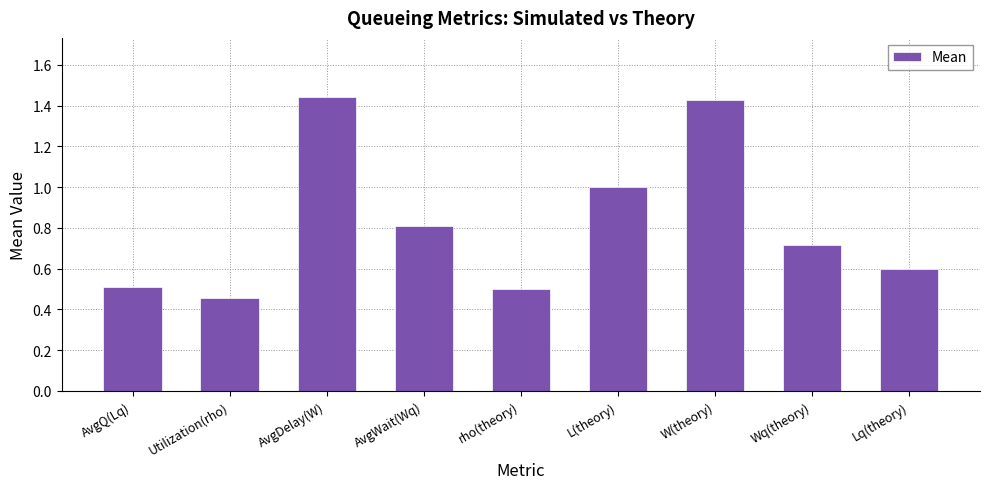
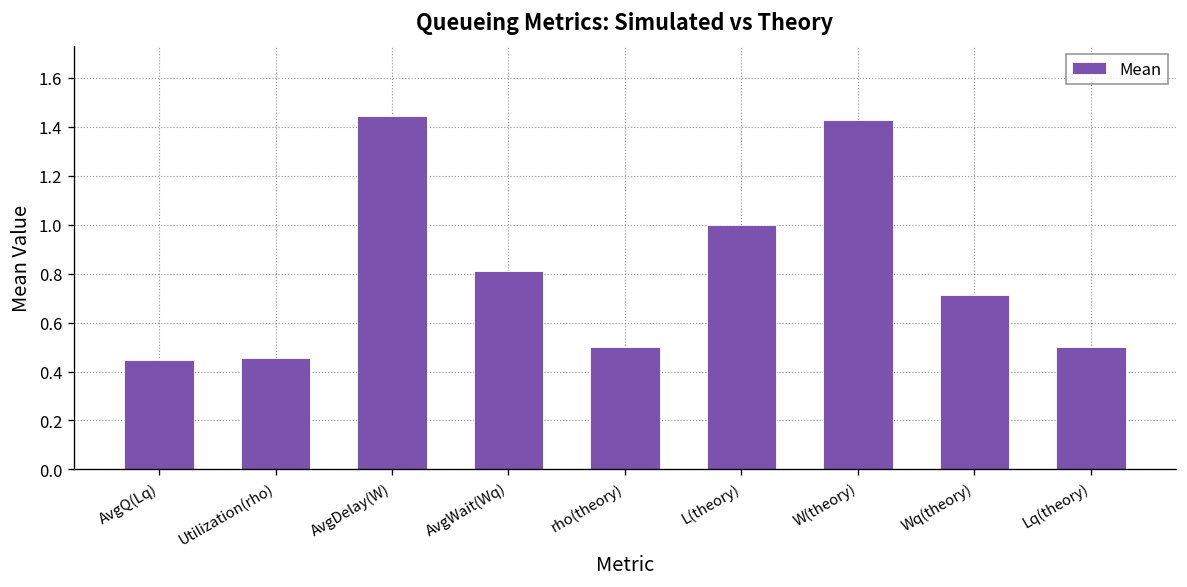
AvgQ(Lq): 0.51 -> 0.45
Lq(theory): 0.6 -> 0.5
